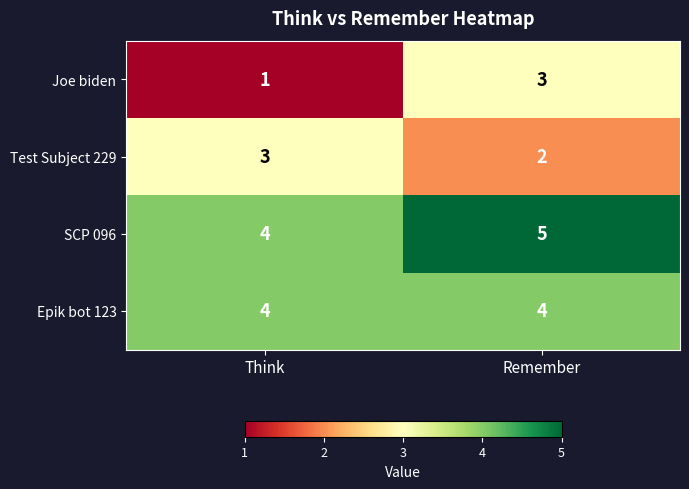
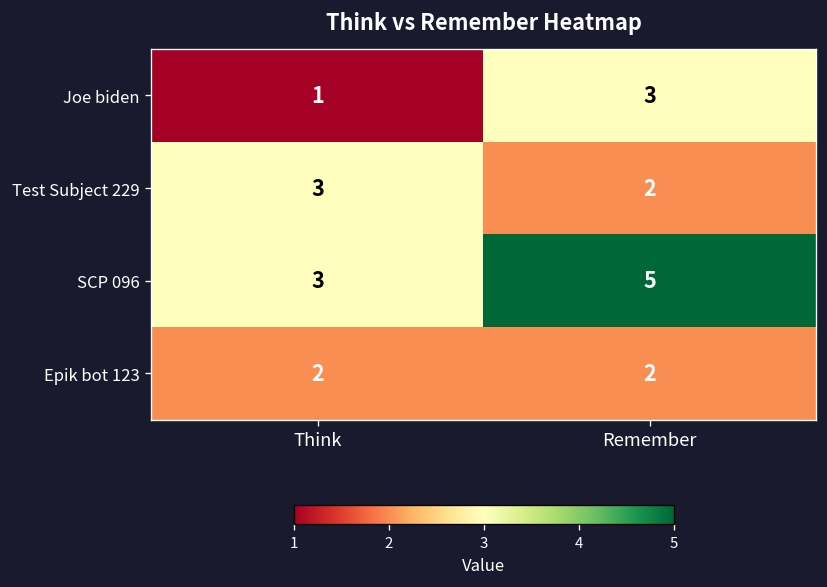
SCP 096, Think: 4 -> 3
Epik bot 123, Think: 4 -> 2
Epik bot 123, Remember: 4 -> 2
